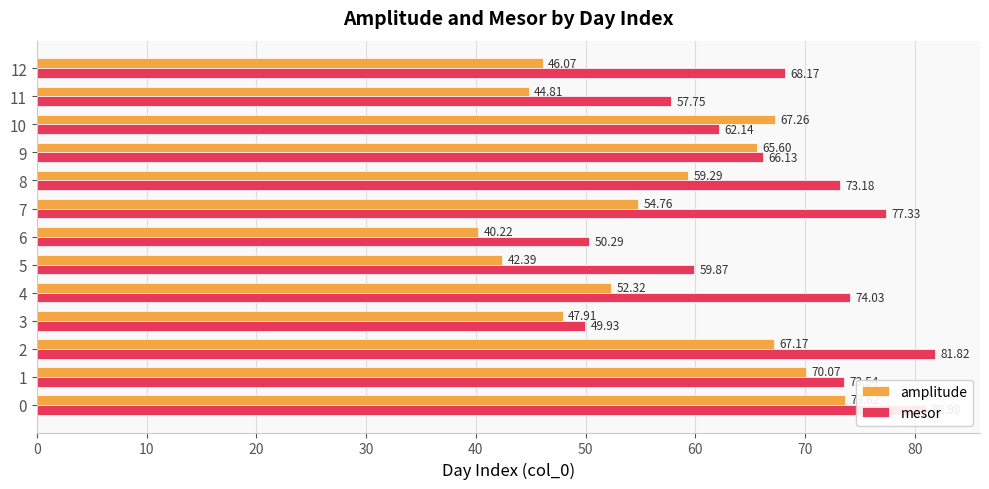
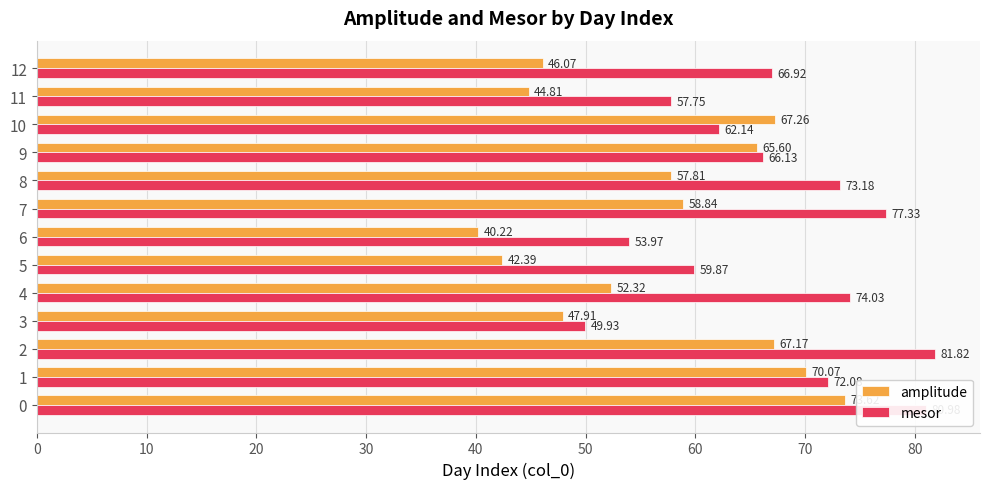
mesor, 12: 68.17 -> 66.92
amplitude, 8: 59.29 -> 57.81
amplitude, 7: 54.76 -> 58.84
mesor, 6: 50.29 -> 53.97
mesor, 1: 73.5 -> 72.1
